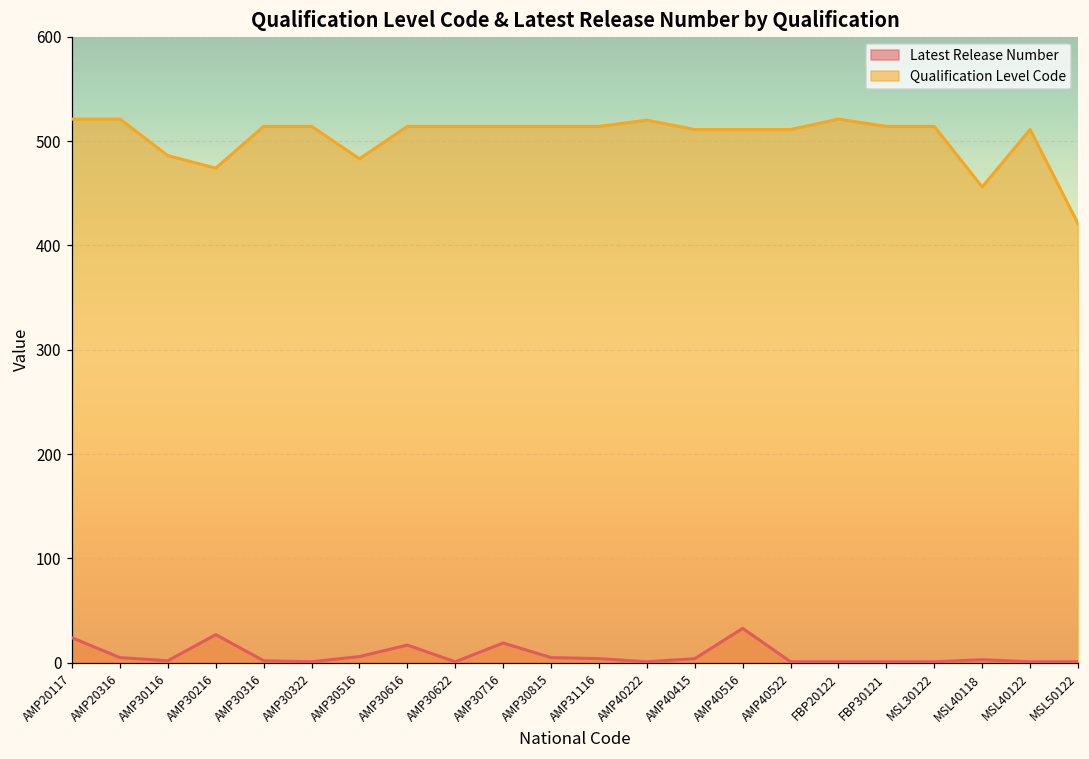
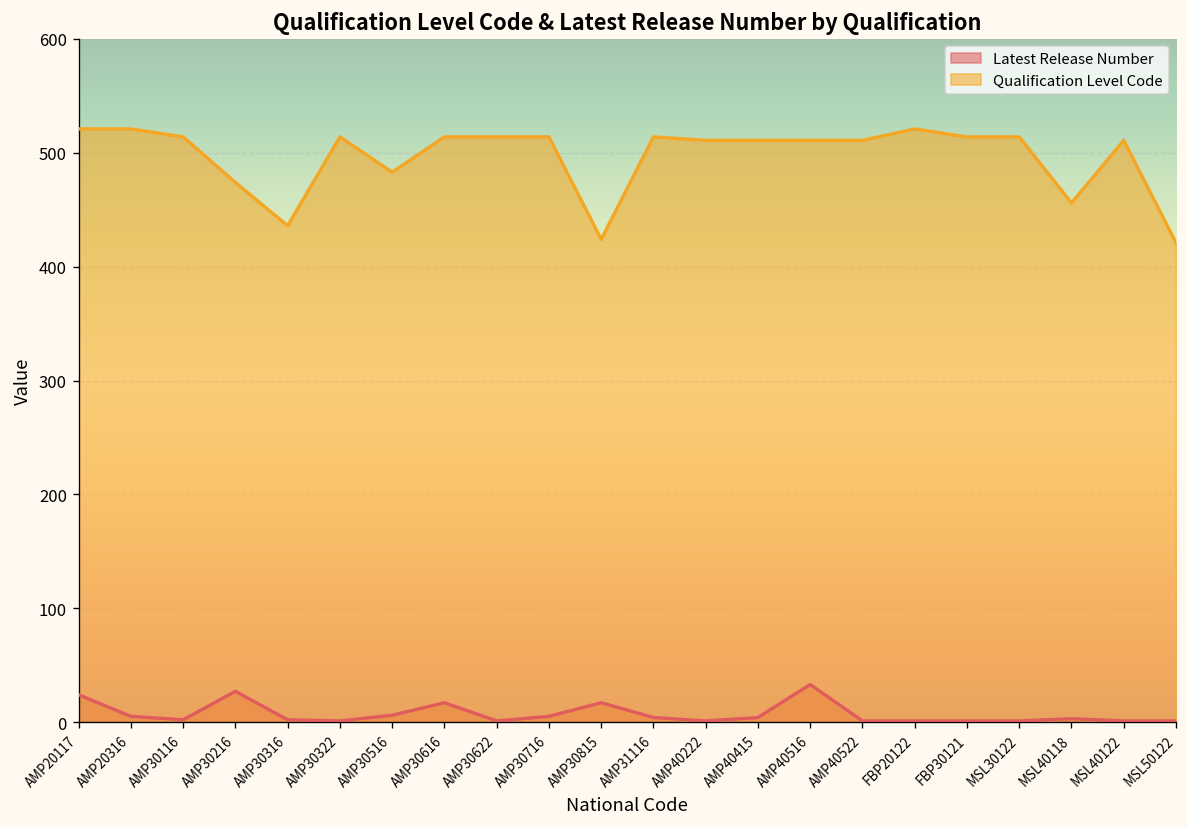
Qualification Level Code, AMP30116: 490 -> 510
Qualification Level Code, AMP30316: 510 -> 440
Latest Release Number, AMP30716: 20 -> 10
Latest Release Number, AMP30815: 10 -> 20
Qualification Level Code, AMP30815: 510 -> 420
Qualification Level Code, AMP40222: 520 -> 510
